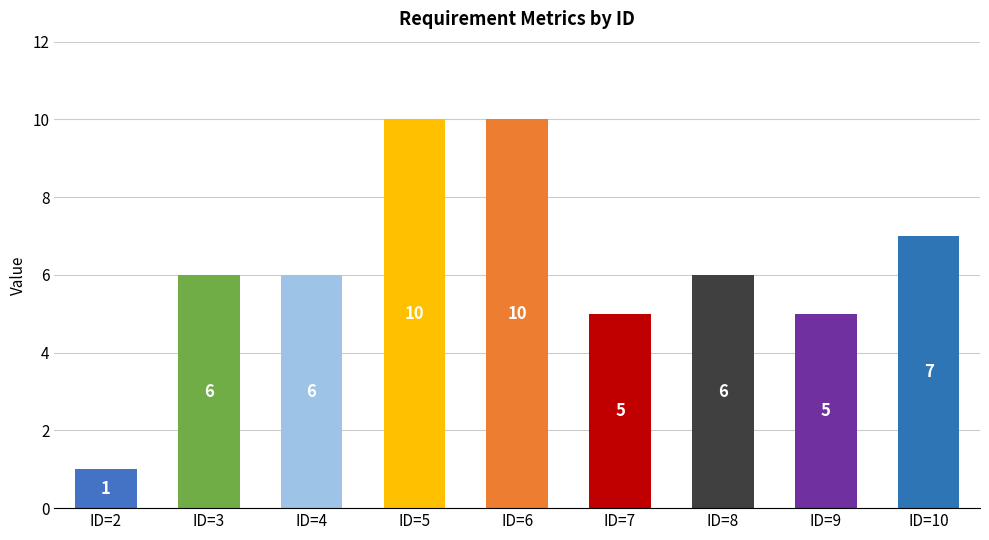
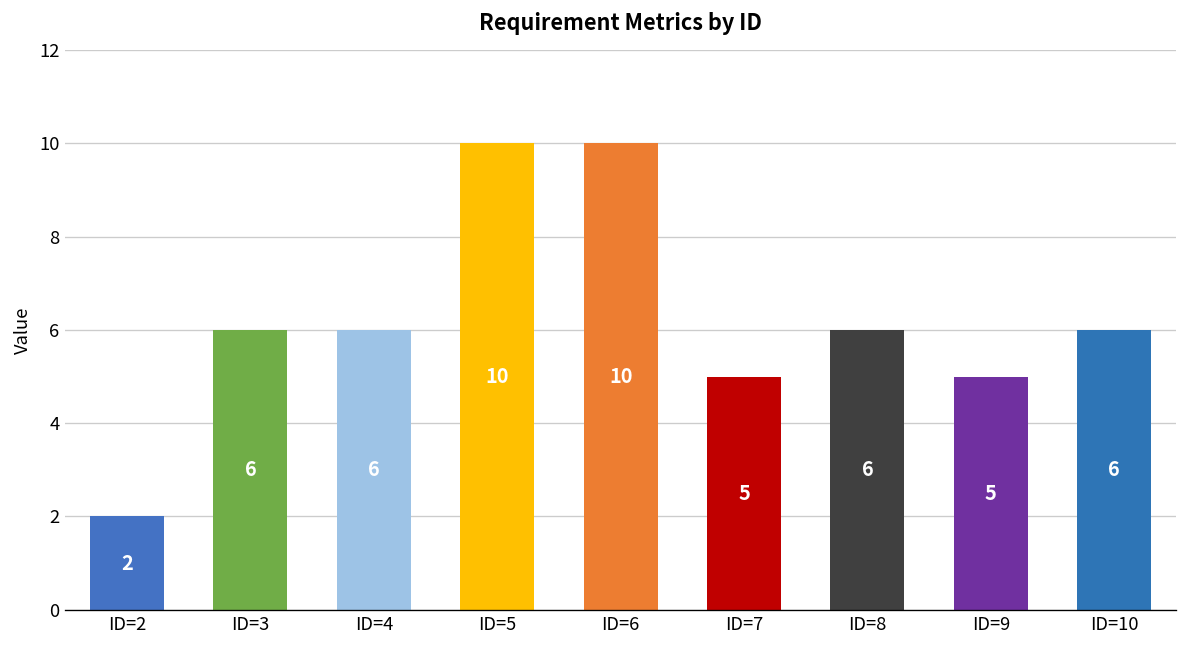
ID=2: 1 -> 2
ID=10: 7 -> 6
